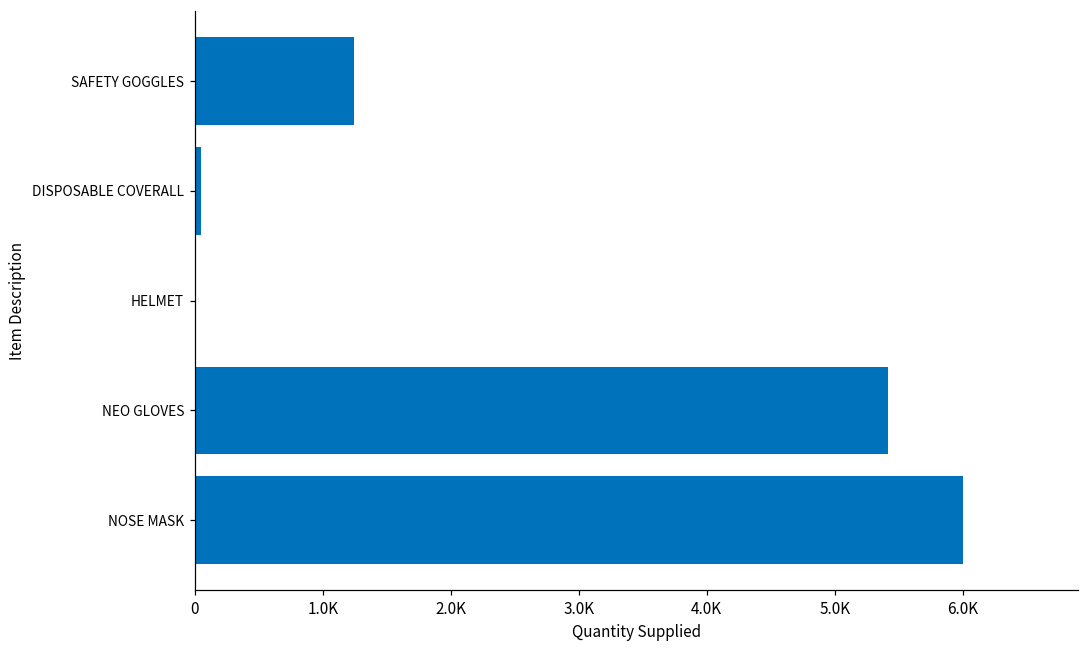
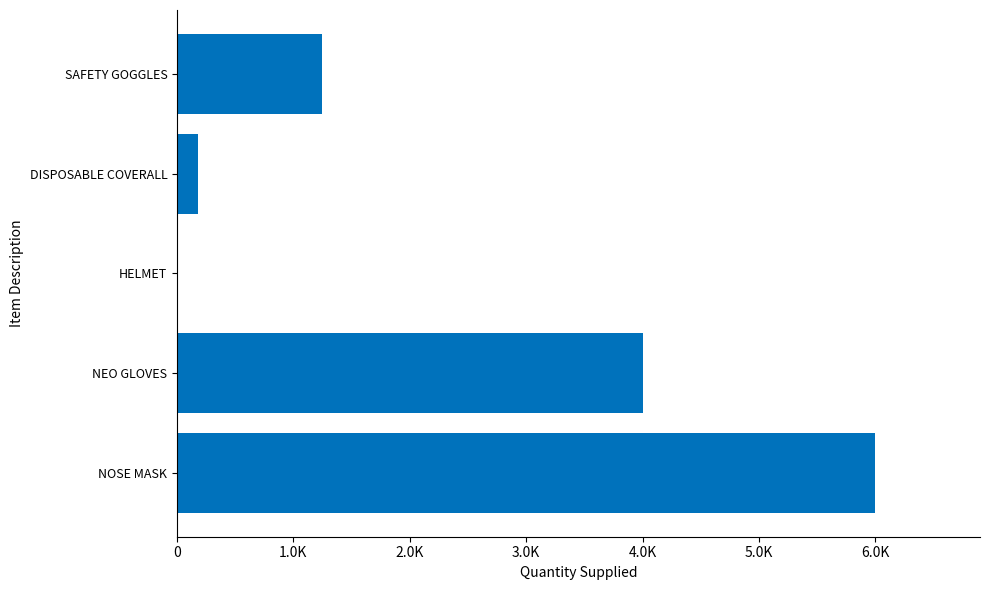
DISPOSABLE COVERALL: 50 -> 180
NEO GLOVES: 5420 -> 4000
